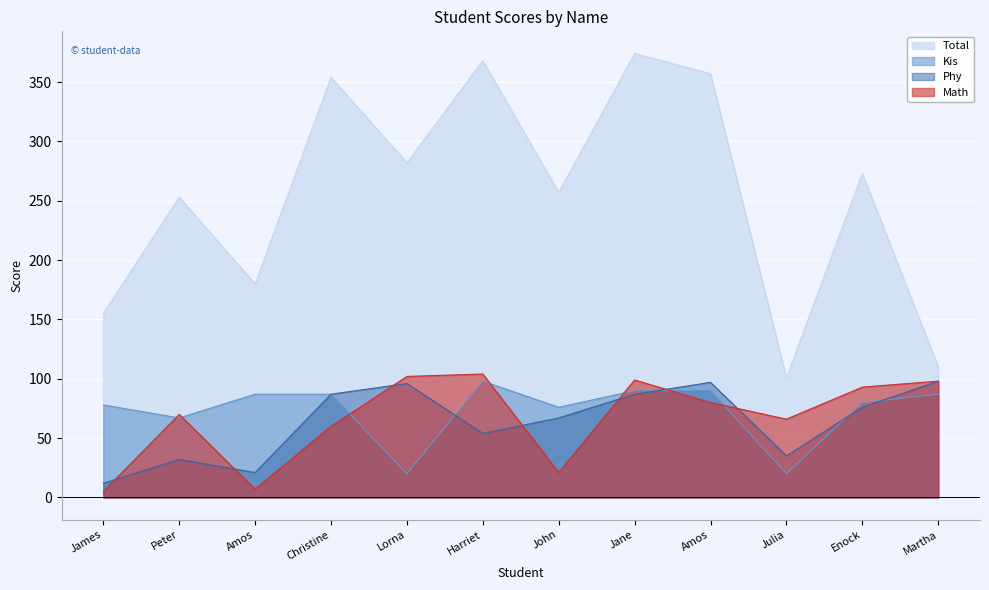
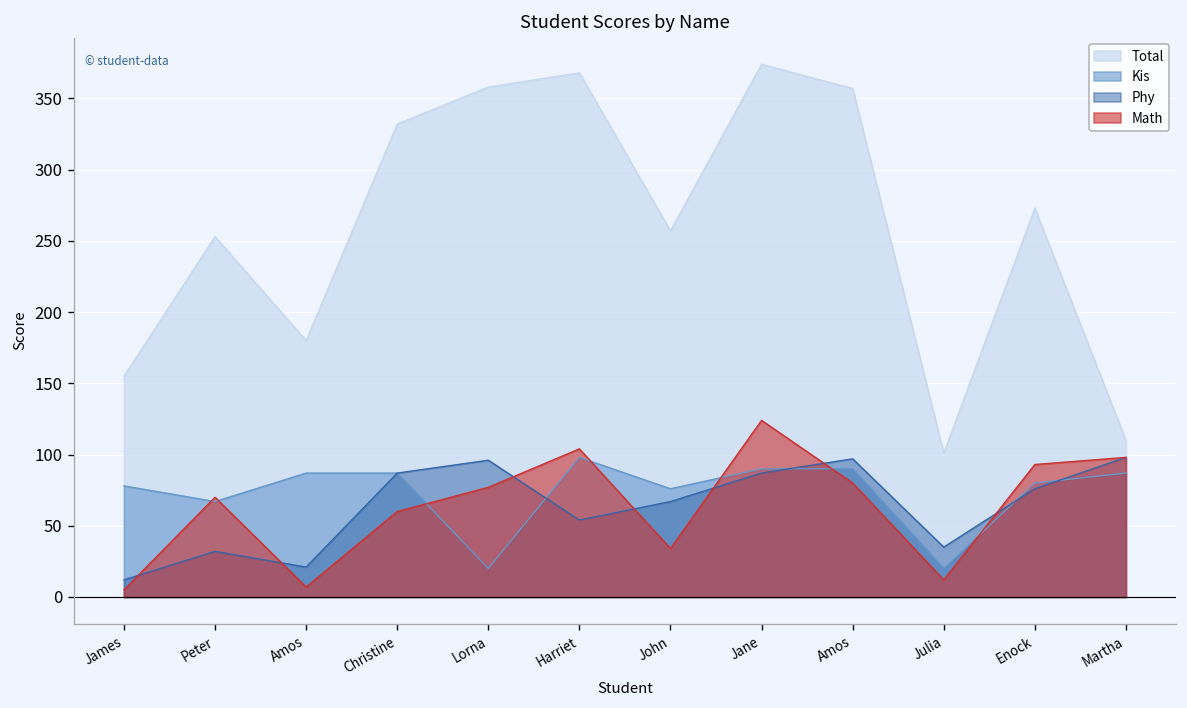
Total, Christine: 354 -> 332
Total, Lorna: 282 -> 358
Math, Lorna: 102 -> 77
Math, John: 21 -> 34
Math, Jane: 99 -> 124
Math, Julia: 66 -> 12
